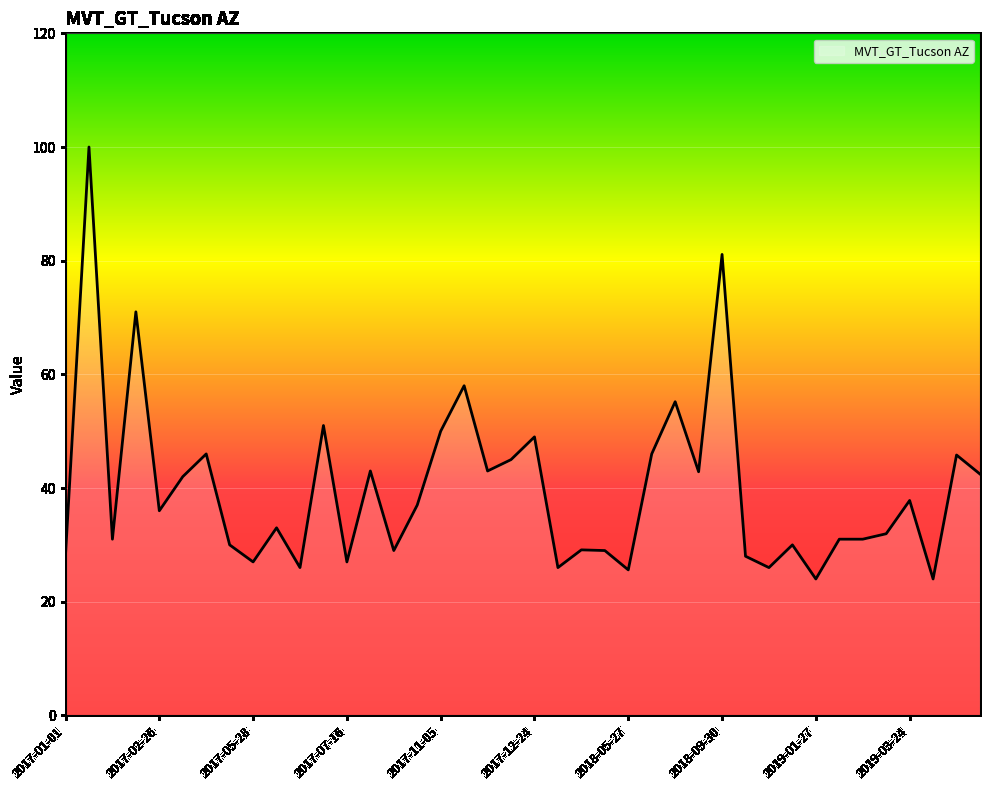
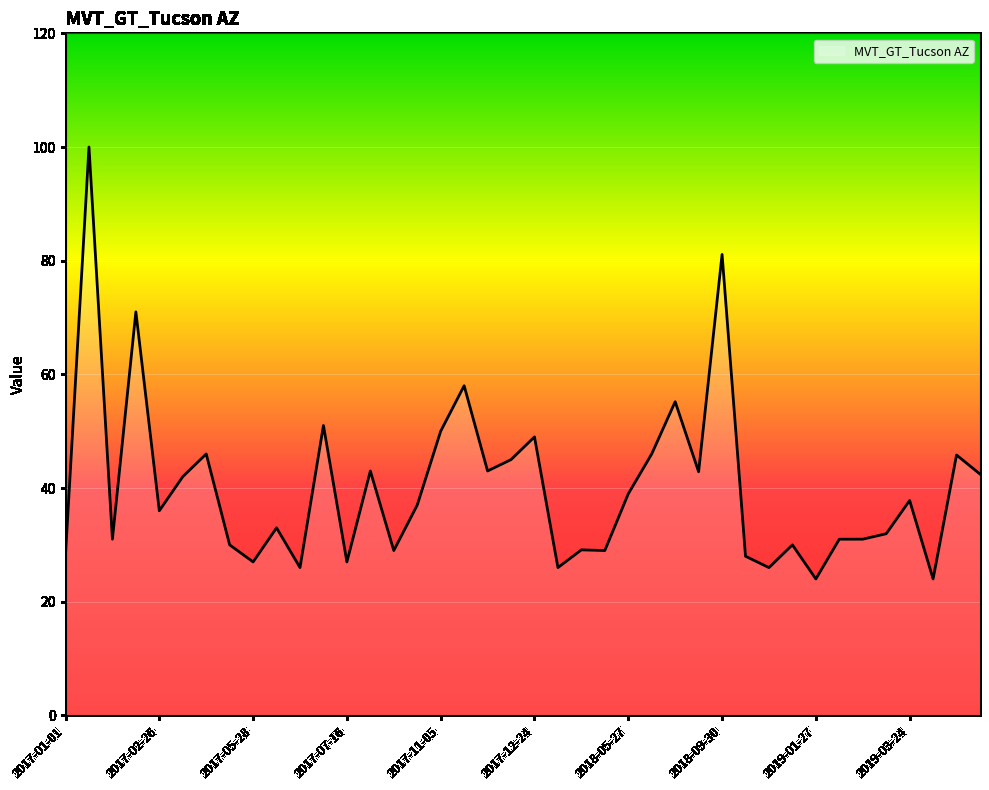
2018-05-27: 26 -> 39
